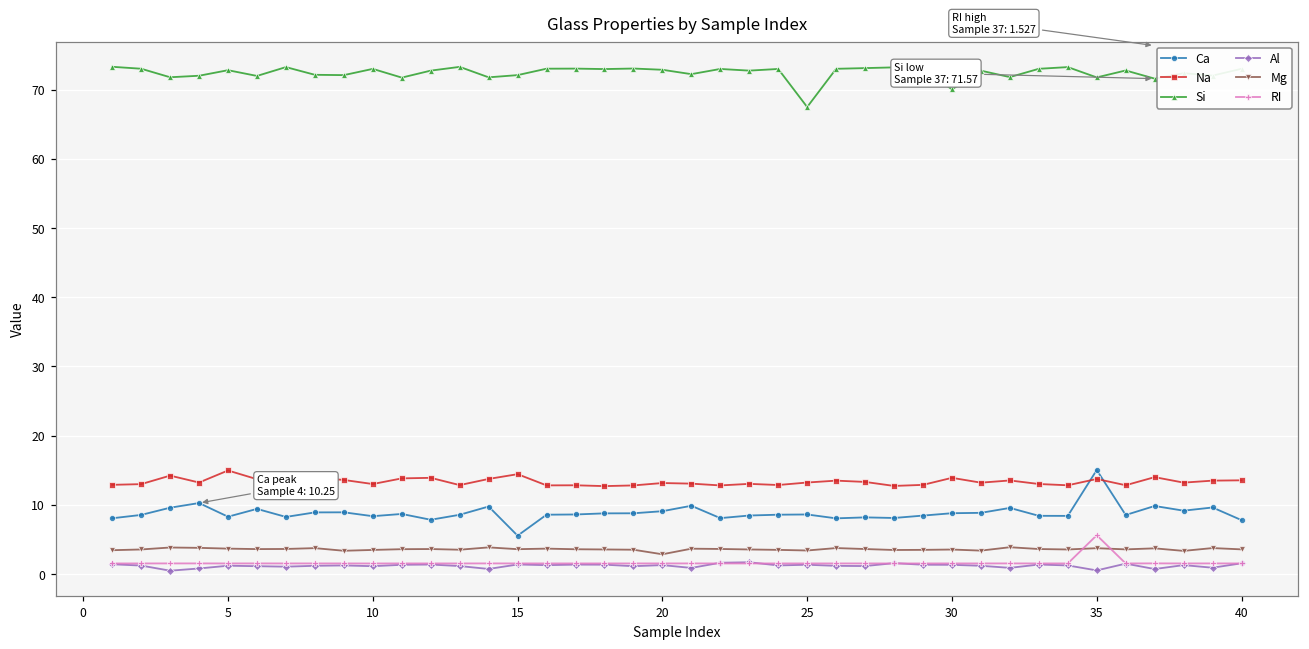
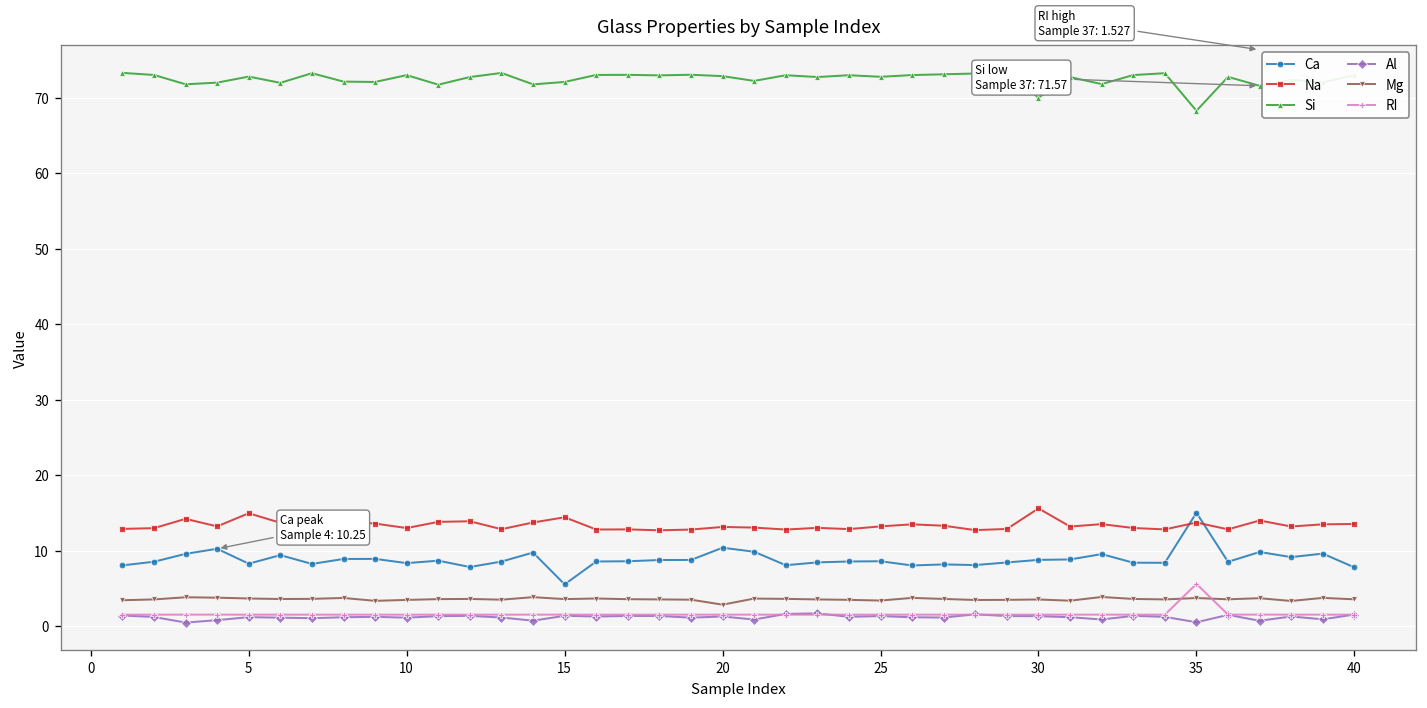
Ca, 20: 9 -> 10
Si, 25: 67 -> 73
Na, 30: 14 -> 16
Si, 35: 72 -> 68
